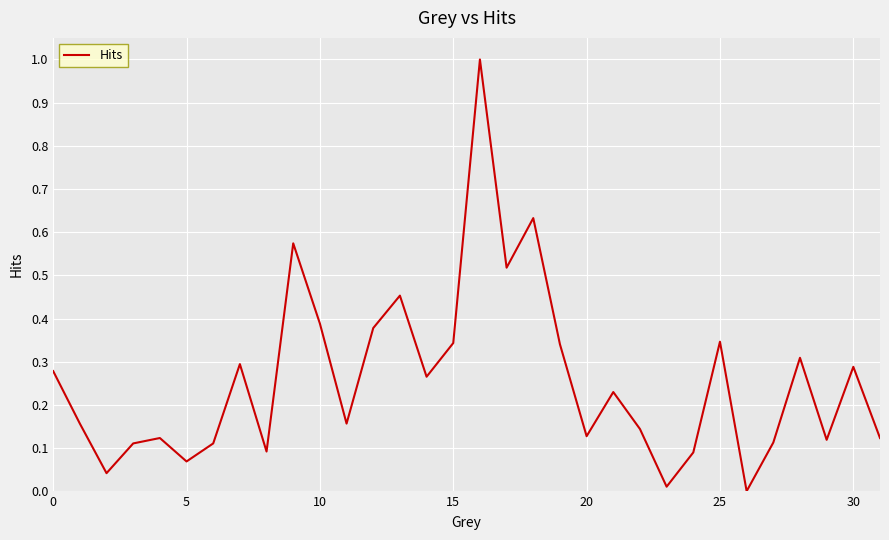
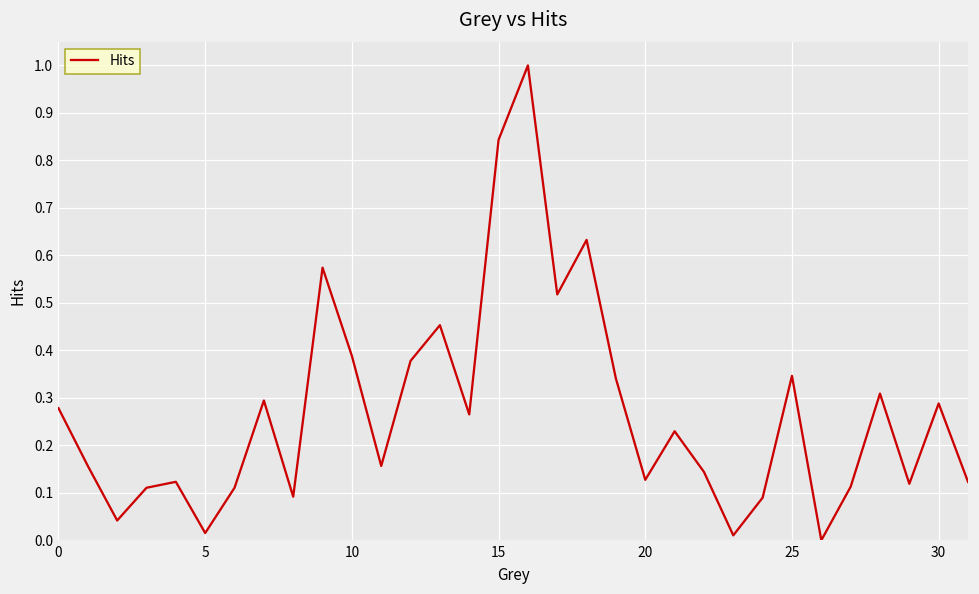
5: 0.07 -> 0.02
15: 0.34 -> 0.84
